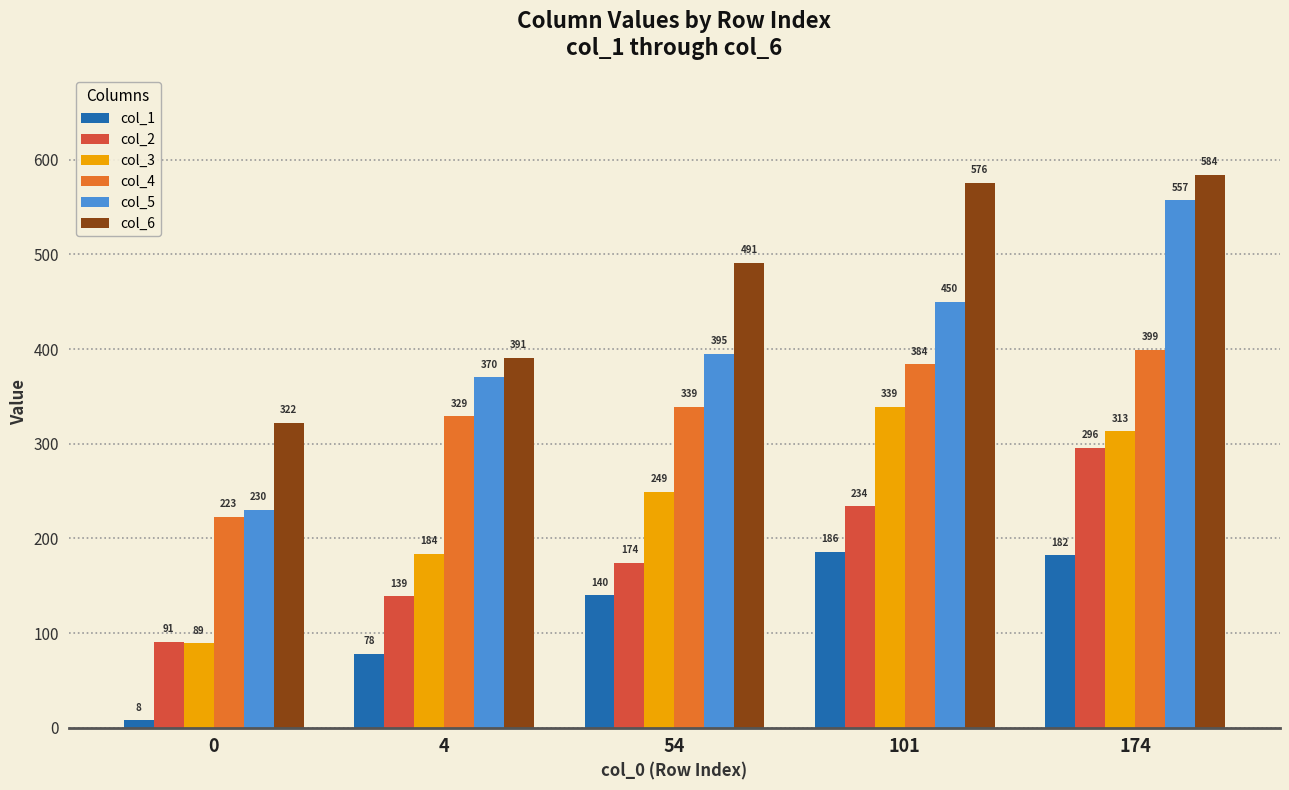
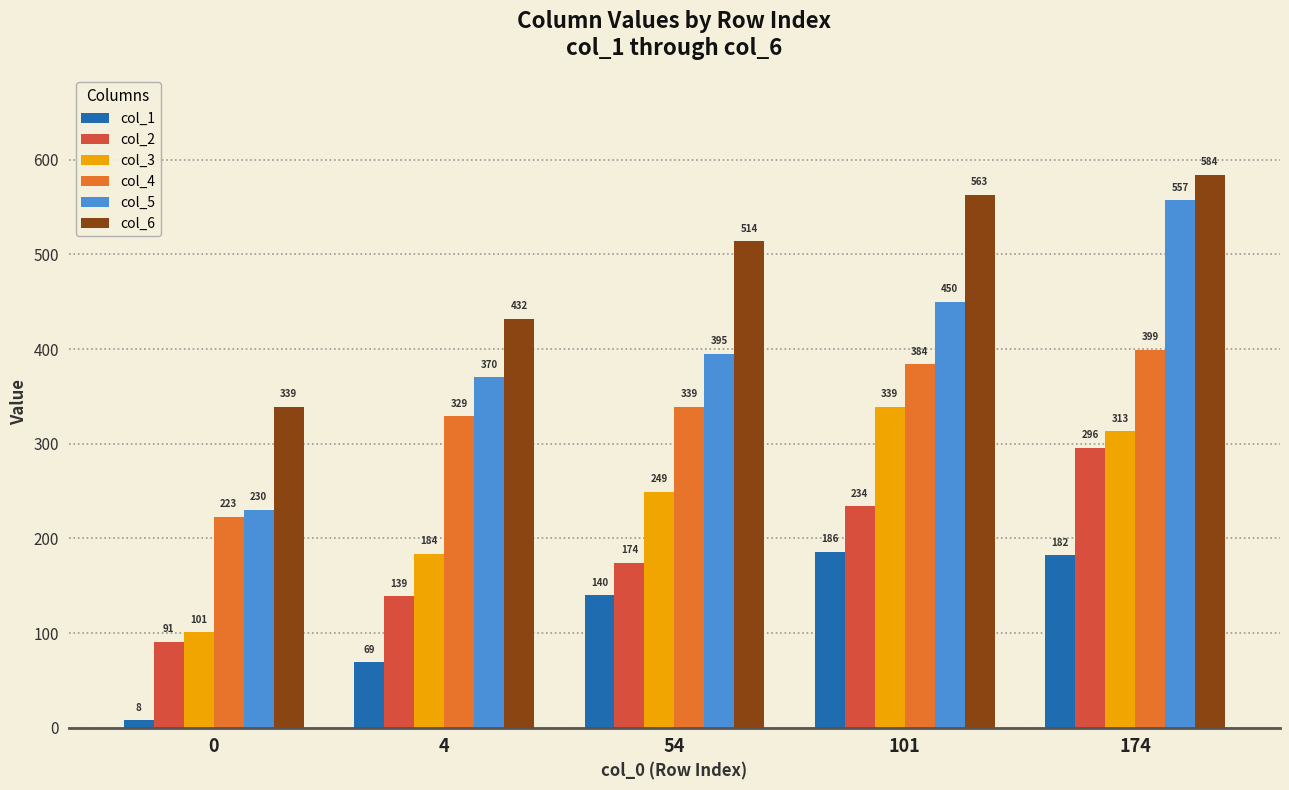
col_3, 0: 89 -> 101
col_6, 0: 322 -> 339
col_1, 4: 78 -> 69
col_6, 4: 391 -> 432
col_6, 54: 491 -> 514
col_6, 101: 576 -> 563
